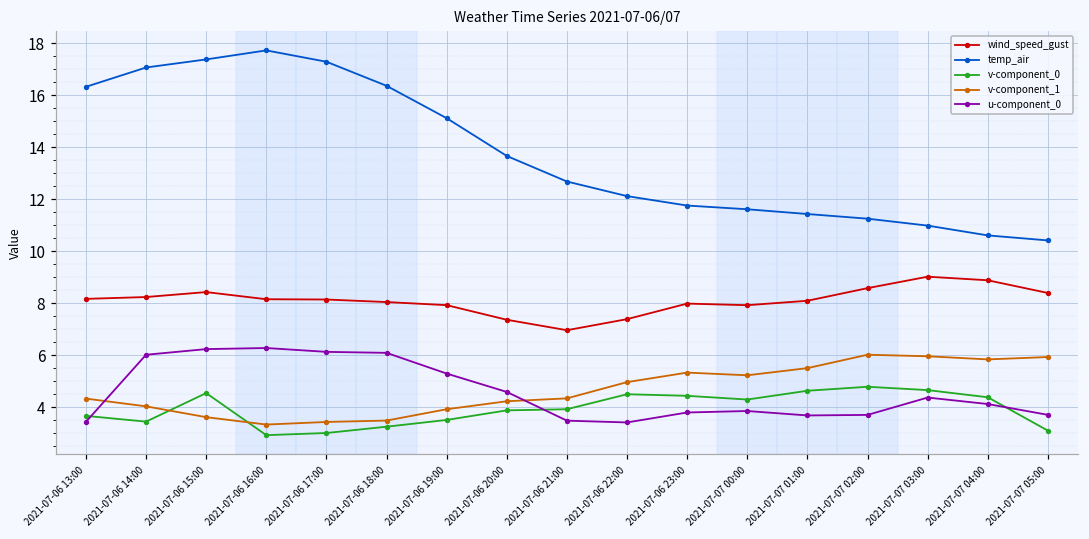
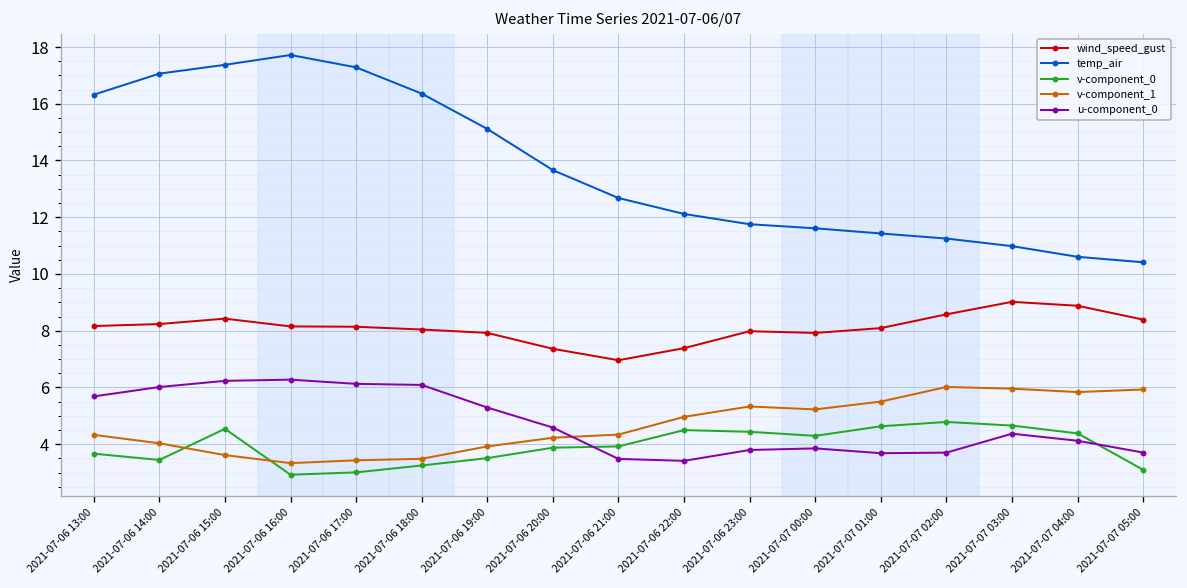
u-component_0, 2021-07-06 13:00: 3.4 -> 5.7
